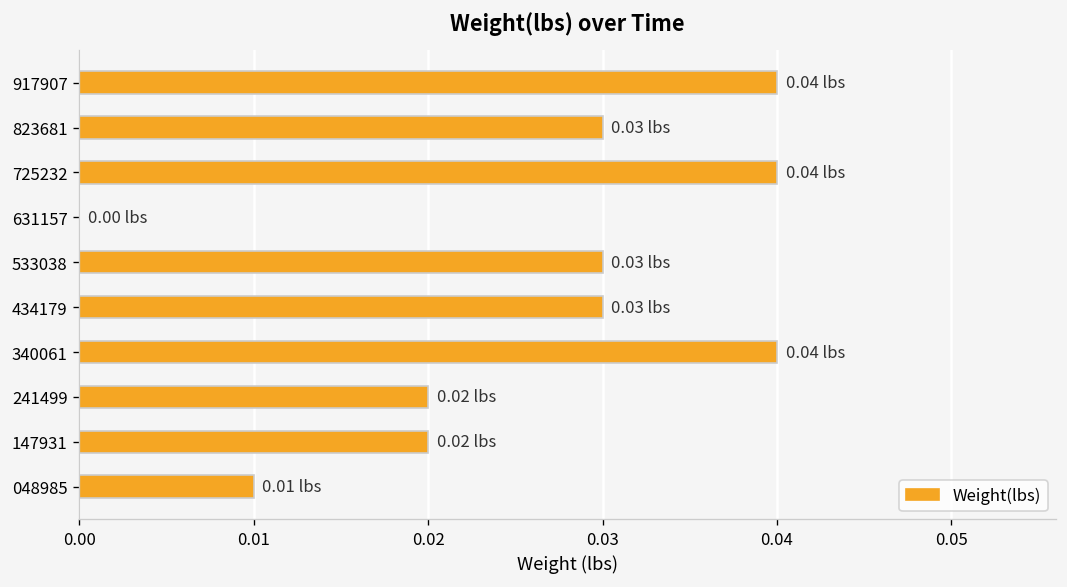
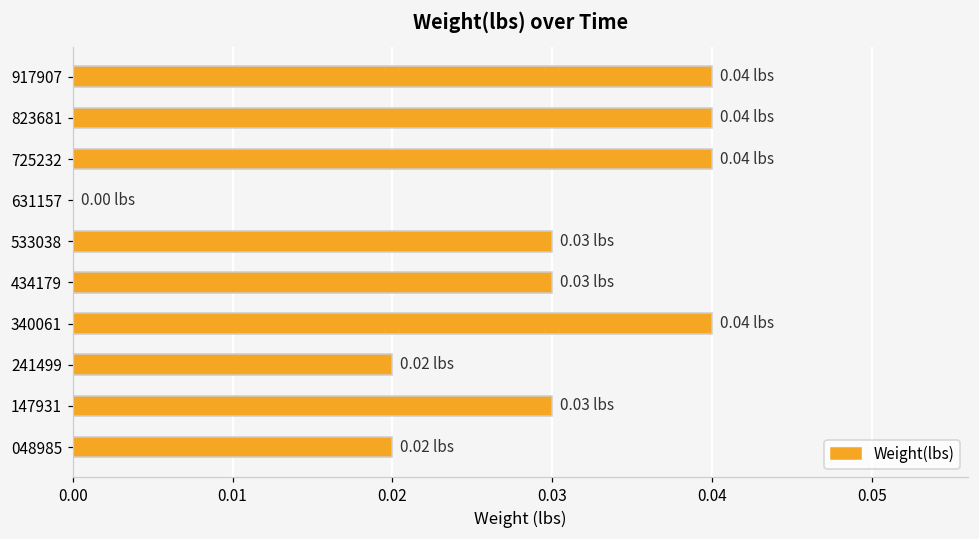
823681: 0.03 -> 0.04
147931: 0.02 -> 0.03
048985: 0.01 -> 0.02
